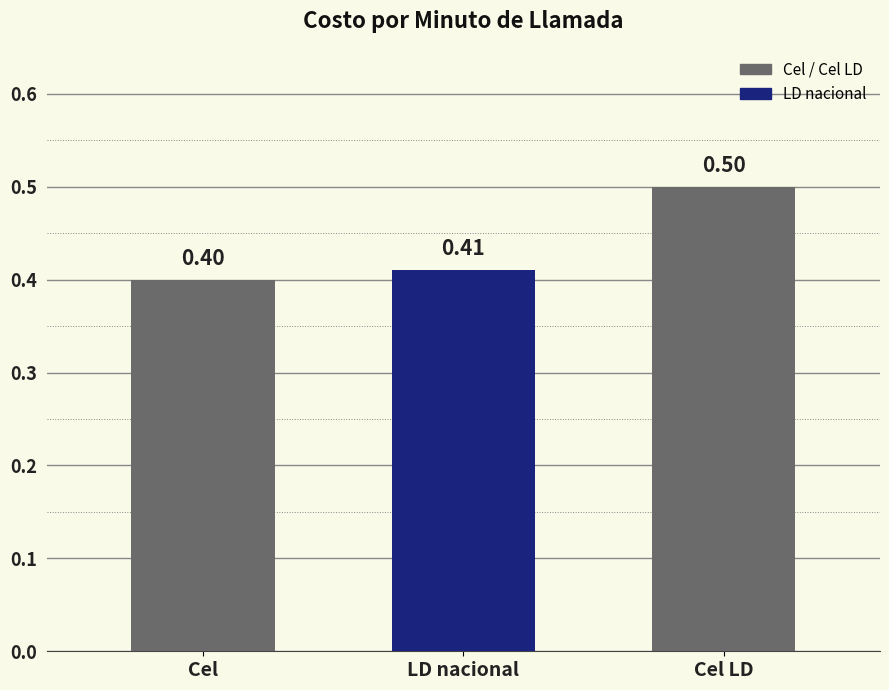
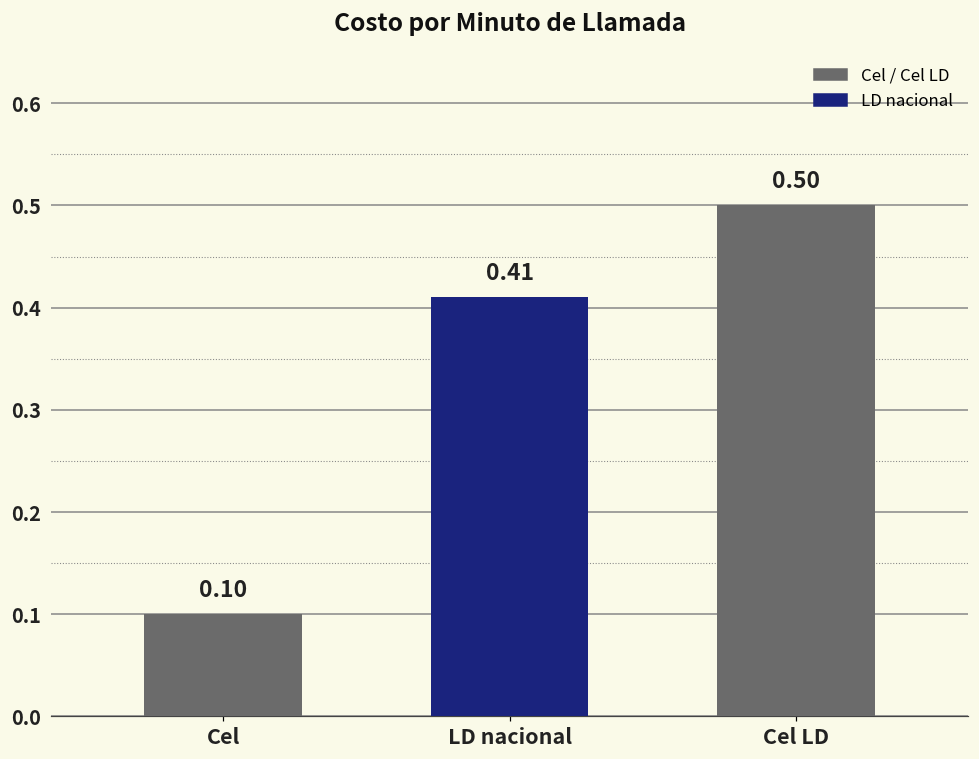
Cel: 0.40 -> 0.10
